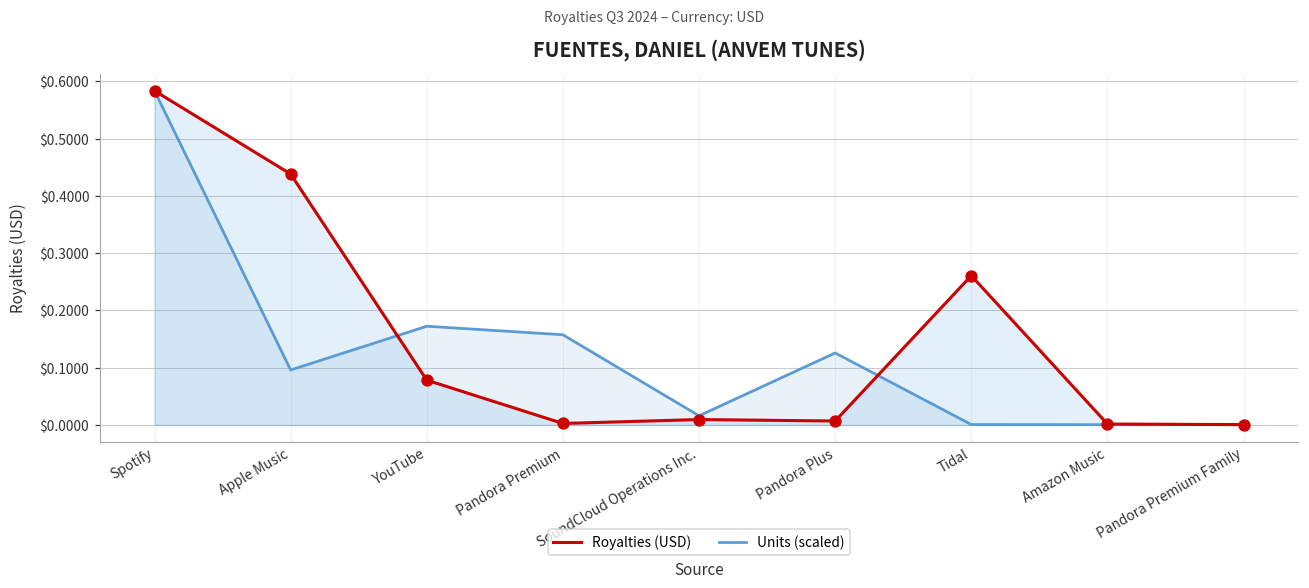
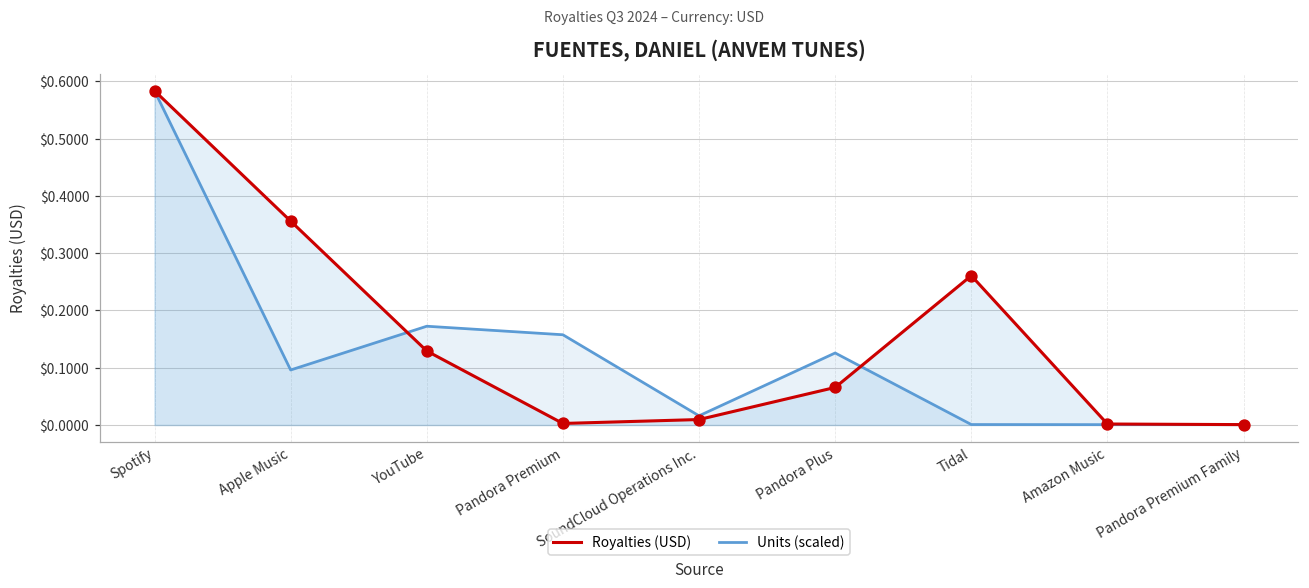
Royalties (USD), Apple Music: $0.44 -> $0.36
Royalties (USD), YouTube: $0.08 -> $0.13
Royalties (USD), Pandora Plus: $0.01 -> $0.07
